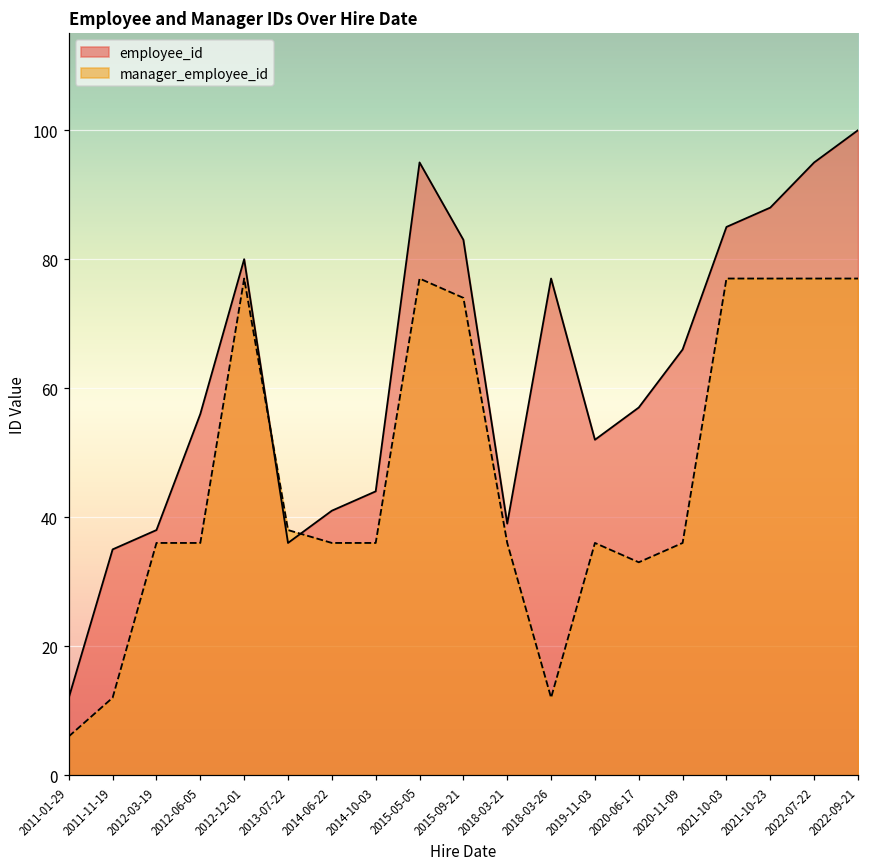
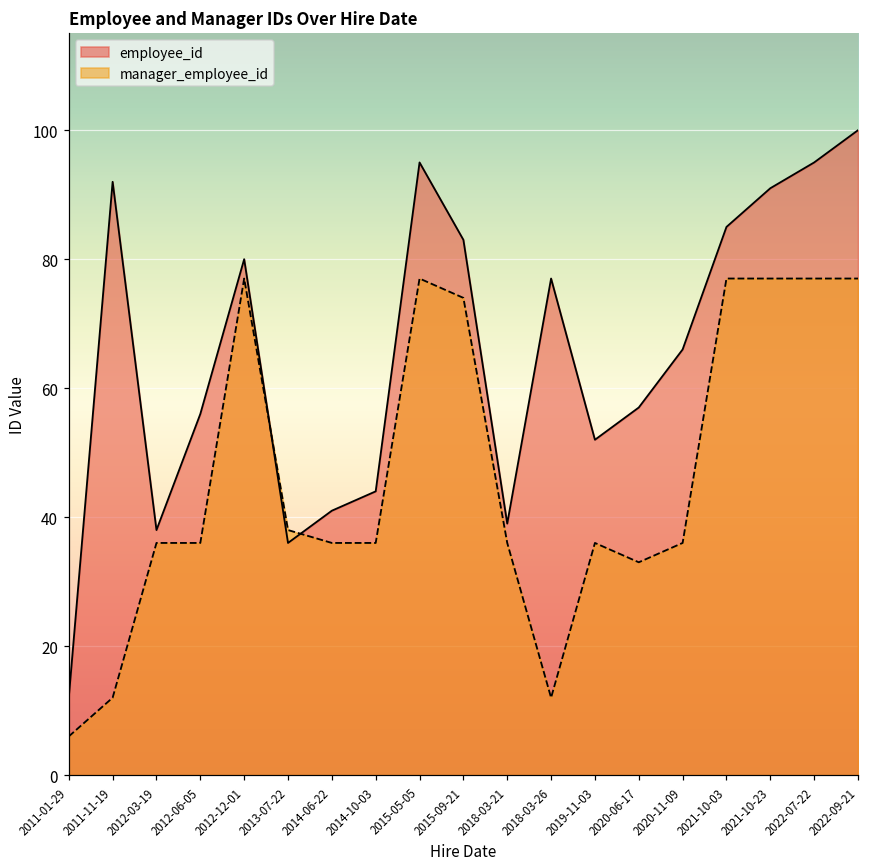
employee_id, 2011-11-19: 35 -> 92
employee_id, 2021-10-23: 88 -> 91
